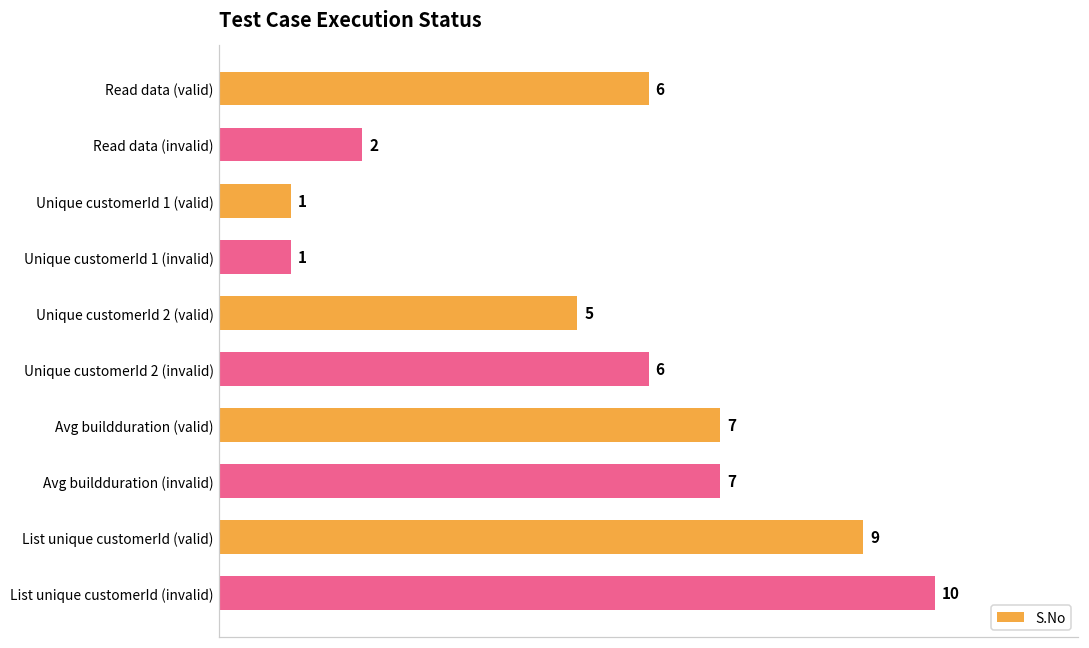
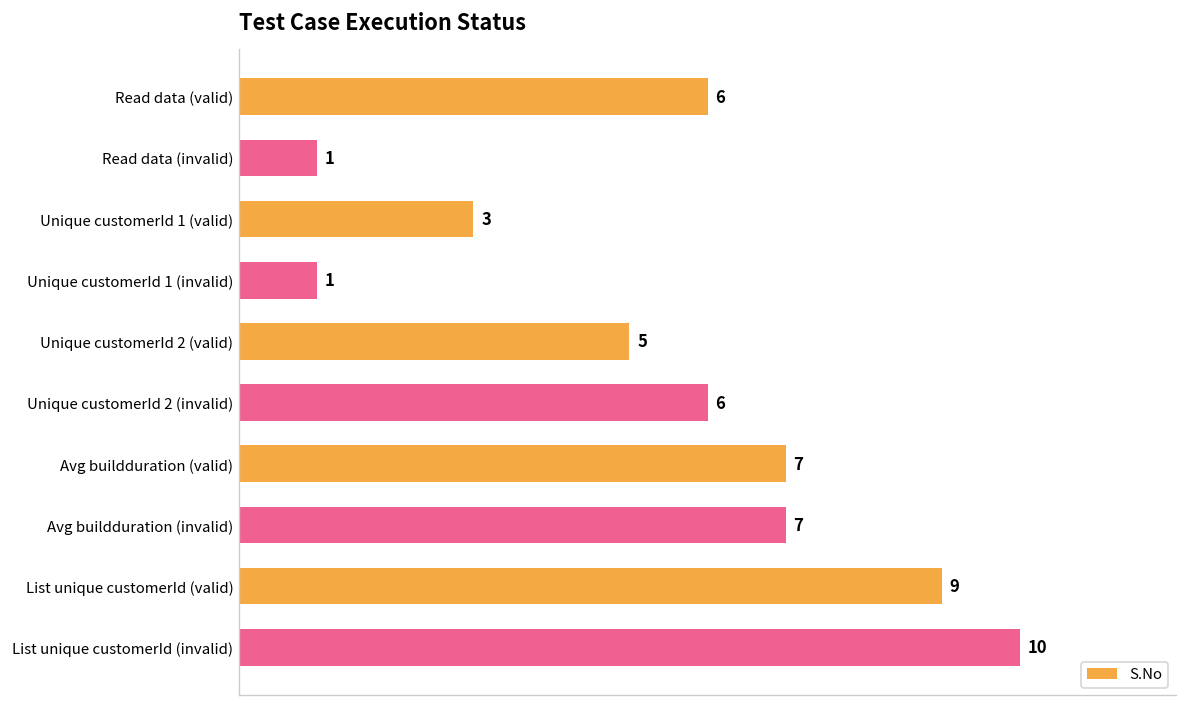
Read data (invalid): 2 -> 1
Unique customerId 1 (valid): 1 -> 3
